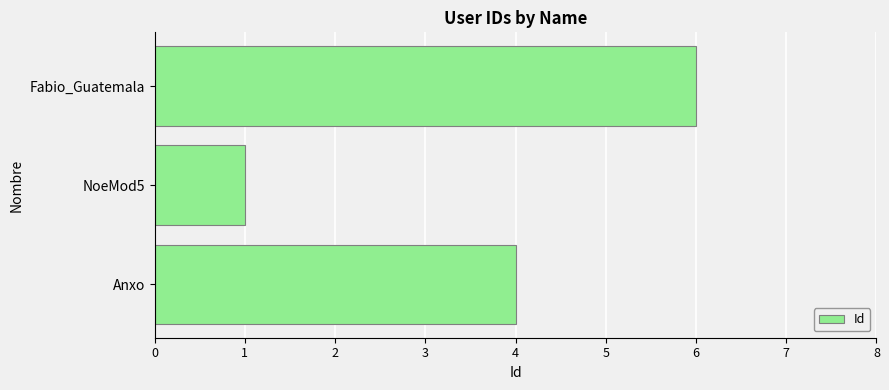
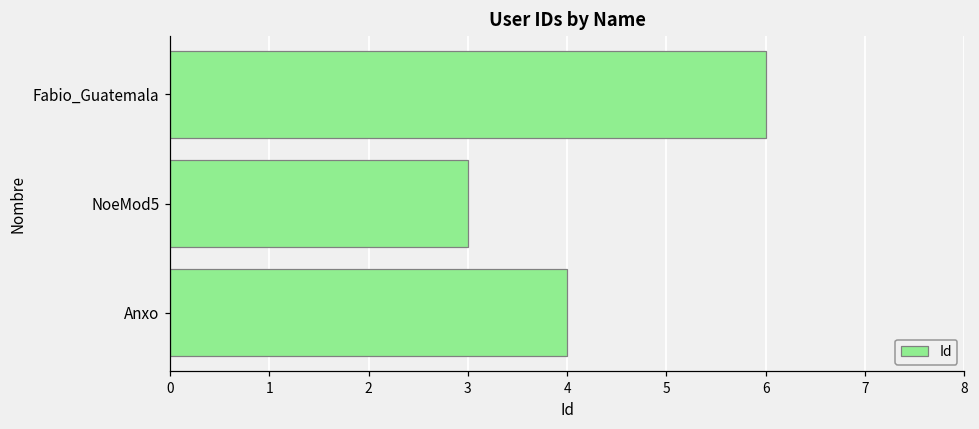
NoeMod5: 1 -> 3
